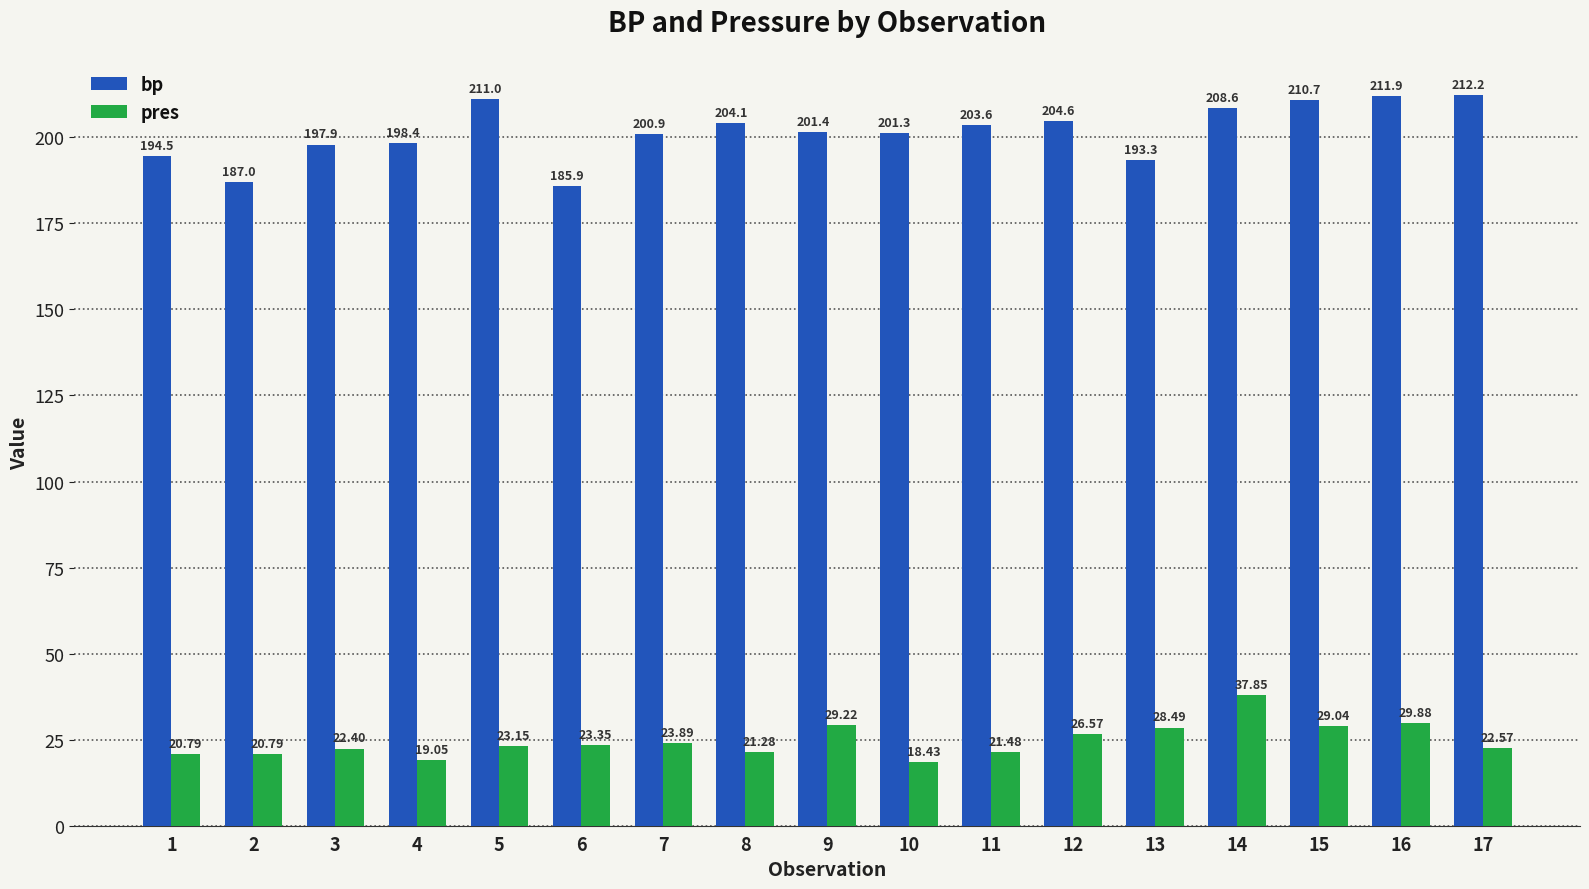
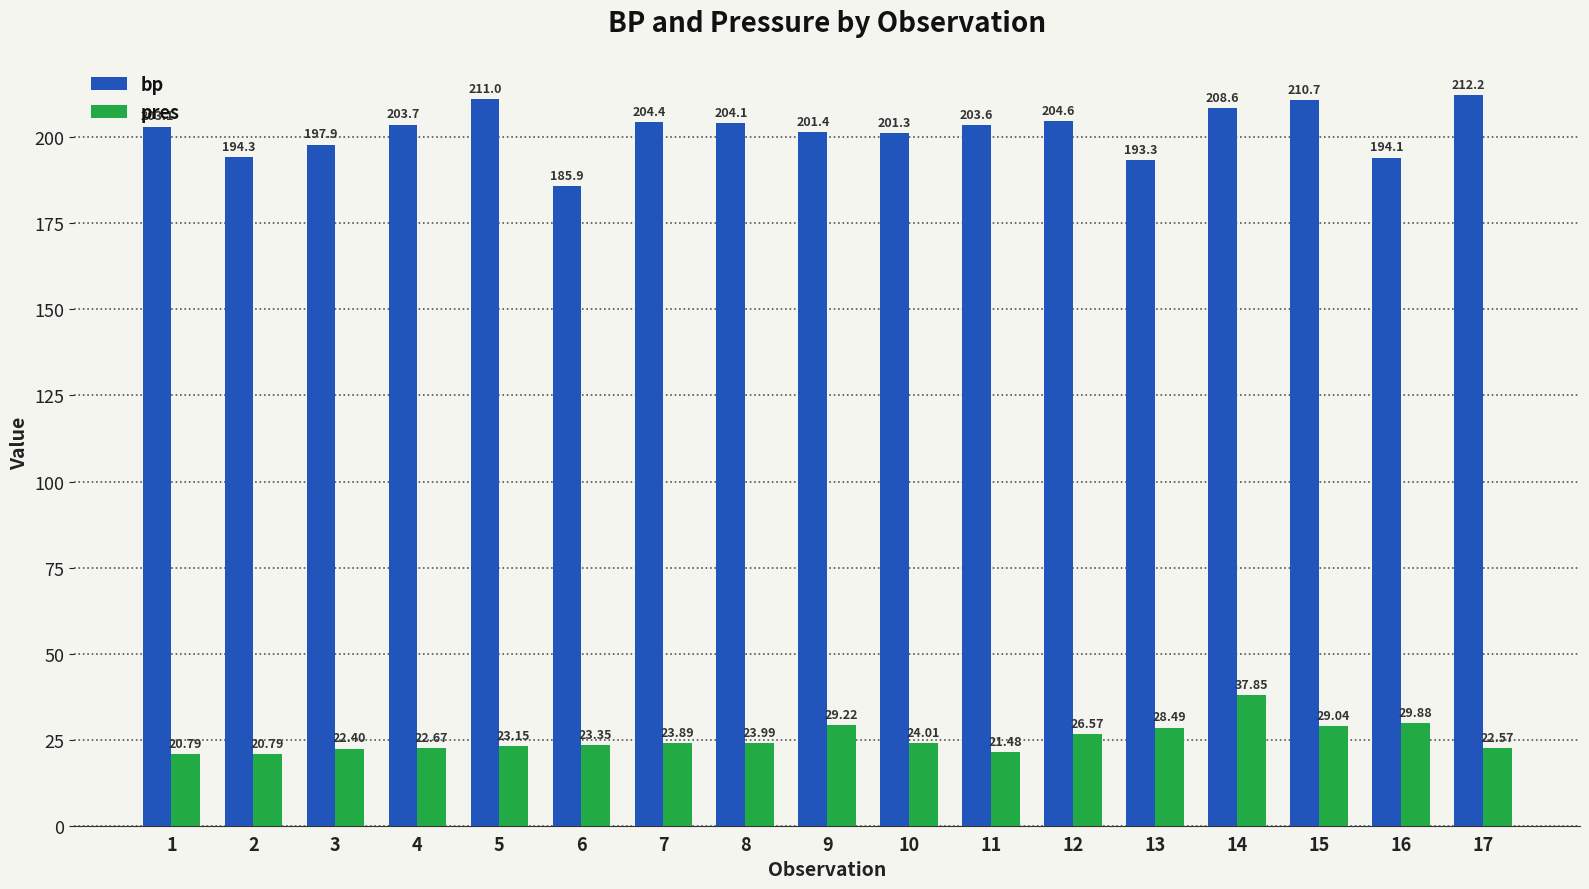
bp, 1: 194.5 -> 203.1
bp, 2: 187.0 -> 194.3
bp, 4: 198.4 -> 203.7
pres, 4: 19.05 -> 22.67
bp, 7: 200.9 -> 204.4
pres, 8: 21.28 -> 23.99
pres, 10: 18.43 -> 24.01
bp, 16: 211.9 -> 194.1
